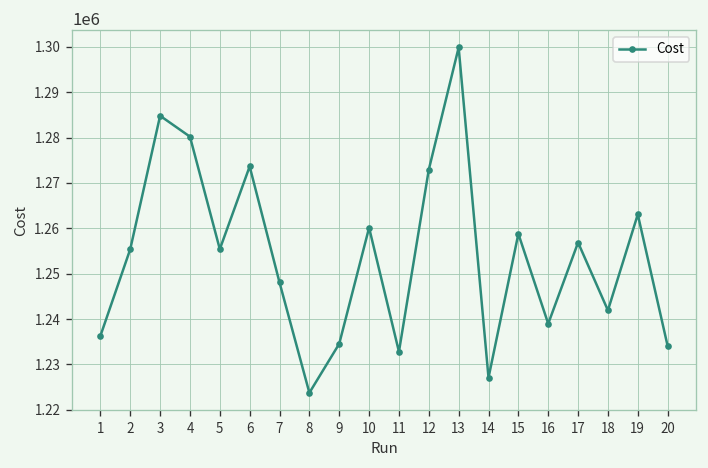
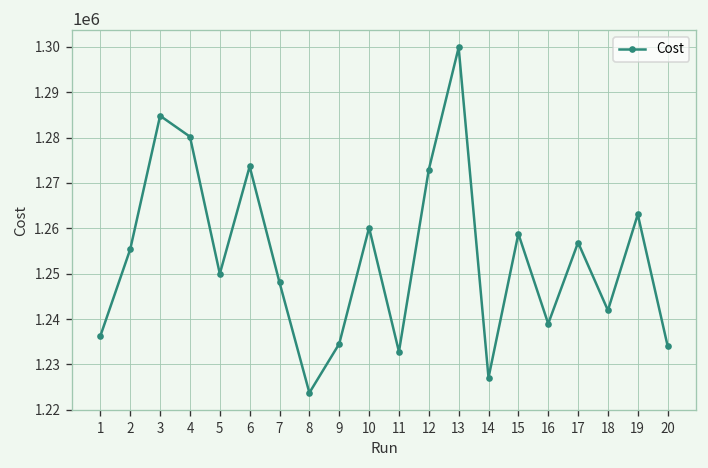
5: 1255000 -> 1250000
